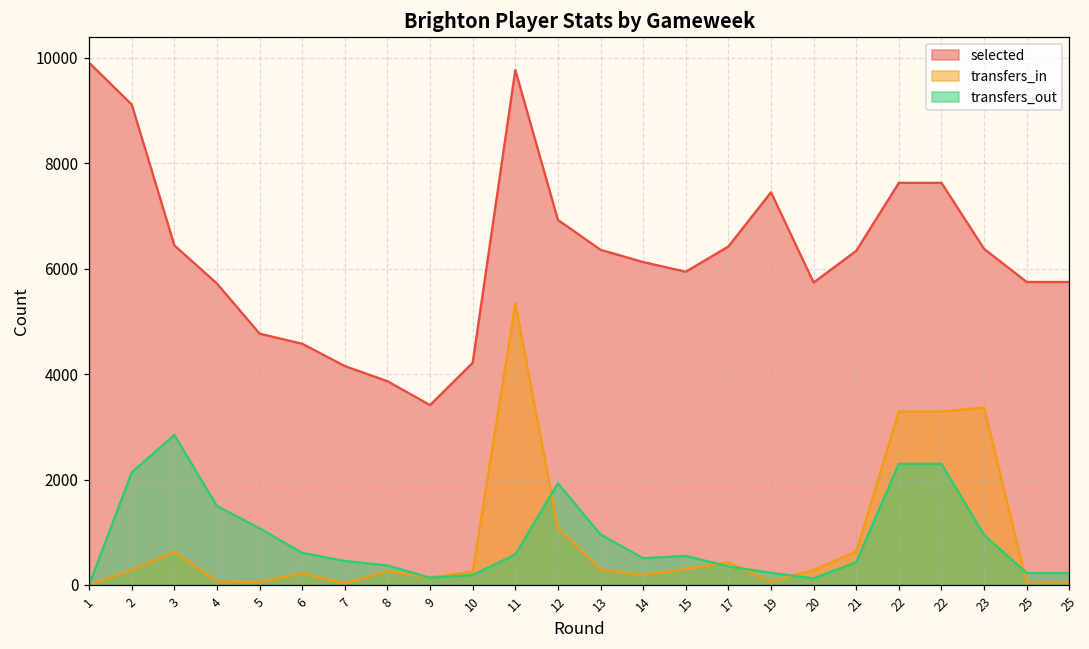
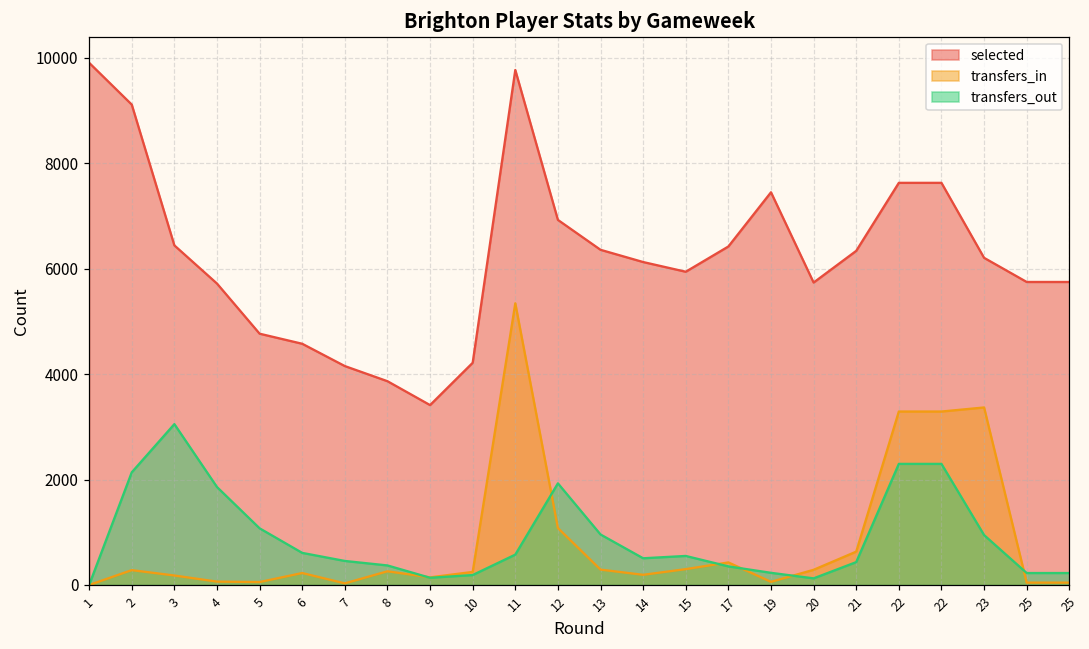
transfers_in, 3: 600 -> 200
transfers_out, 3: 2800 -> 3100
transfers_out, 4: 1500 -> 1900
selected, 23: 6400 -> 6200
